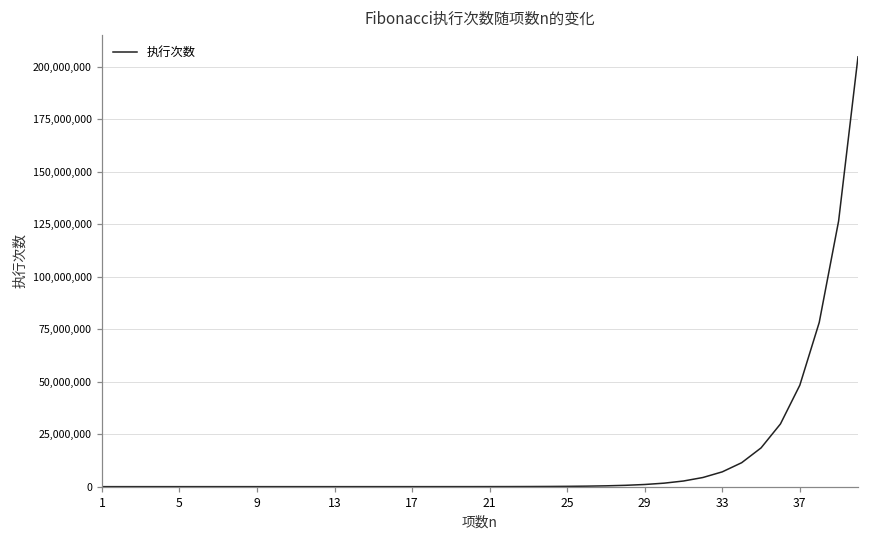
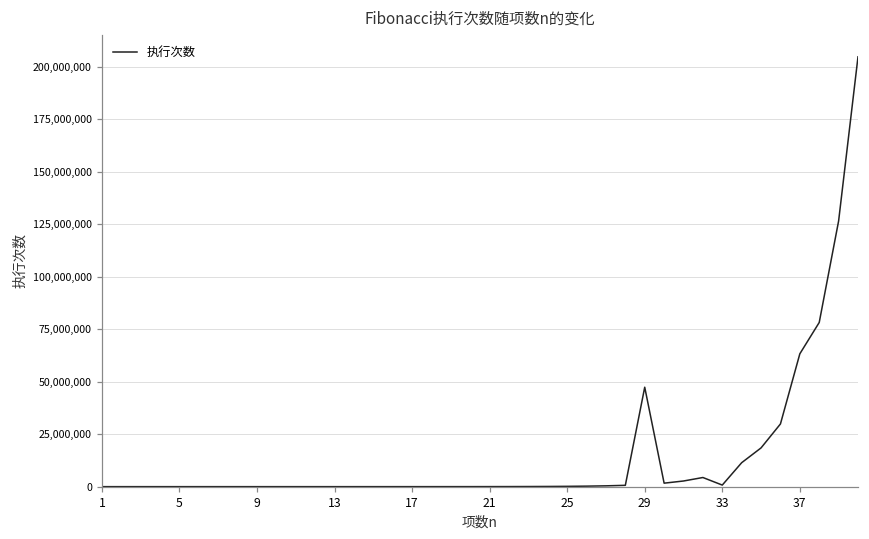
29: 1,000,000 -> 47,000,000
33: 7,000,000 -> 1,000,000
37: 48,000,000 -> 63,000,000
